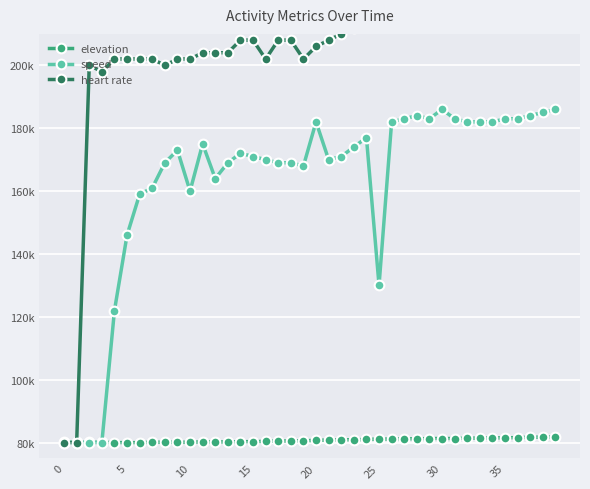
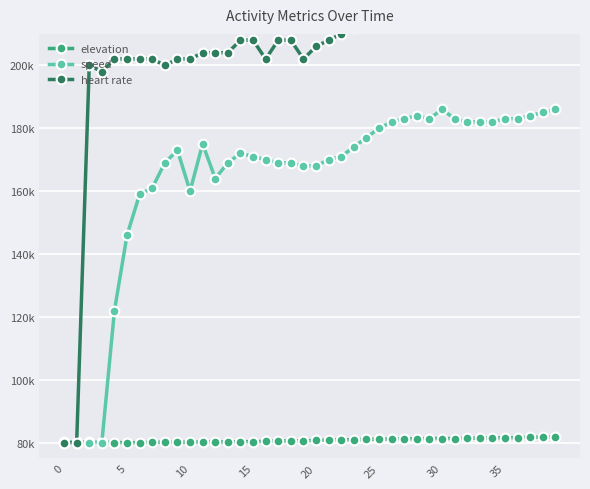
speed, 20: 182000 -> 168000
speed, 25: 130000 -> 180000
